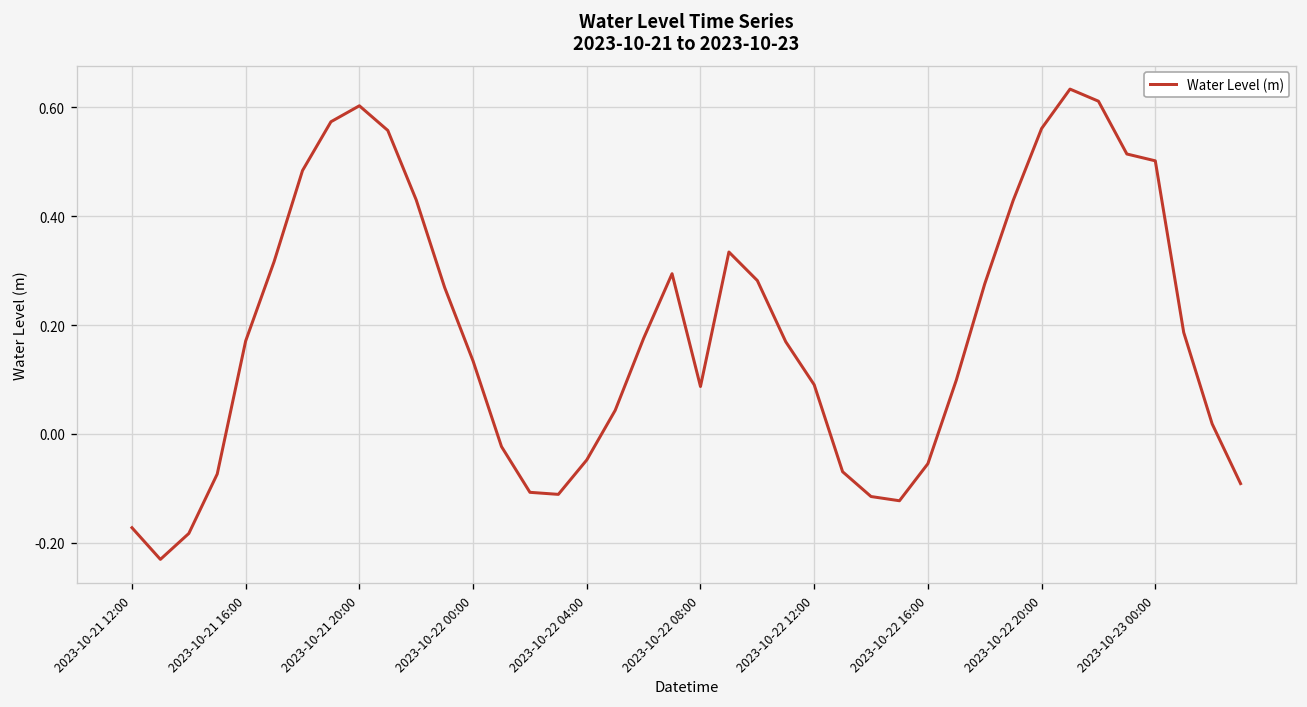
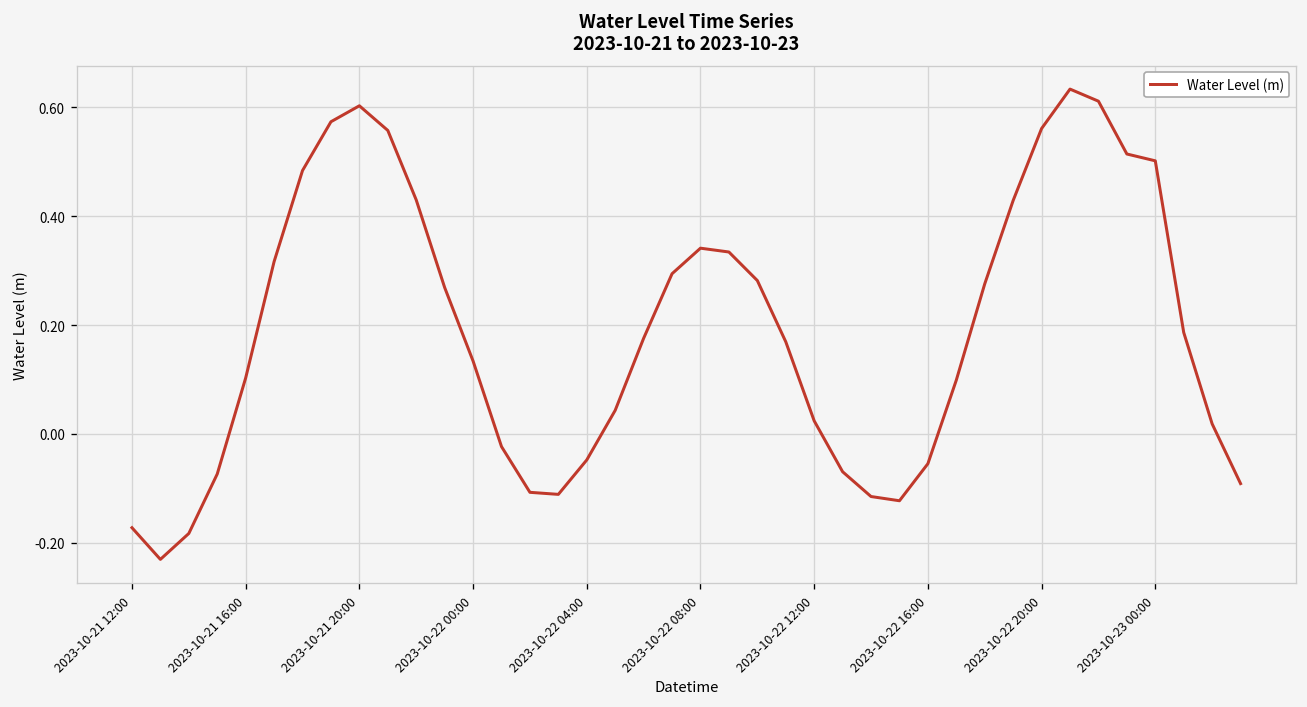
2023-10-21 16:00: 0.17 -> 0.10
2023-10-22 08:00: 0.09 -> 0.34
2023-10-22 12:00: 0.09 -> 0.02
